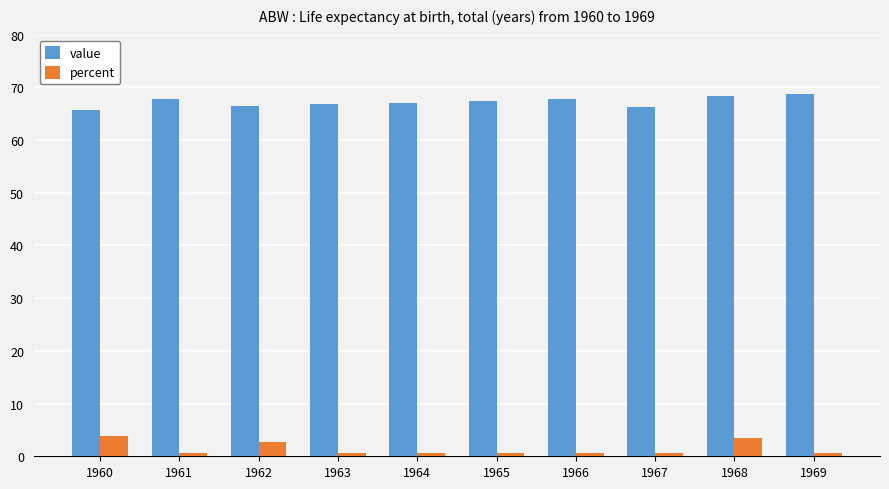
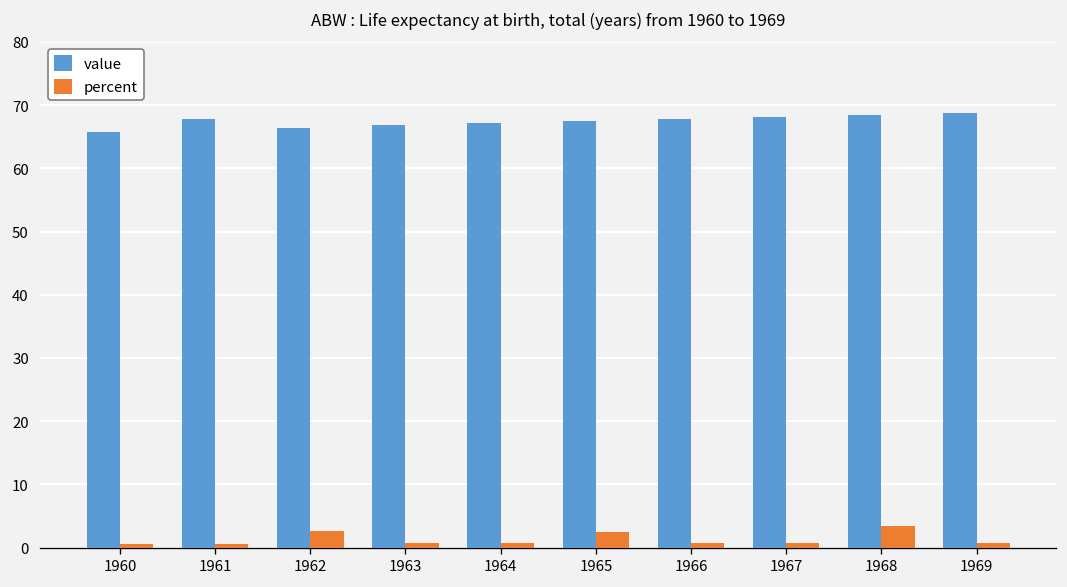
percent, 1960: 4 -> 1
percent, 1965: 1 -> 2
value, 1967: 66 -> 68
